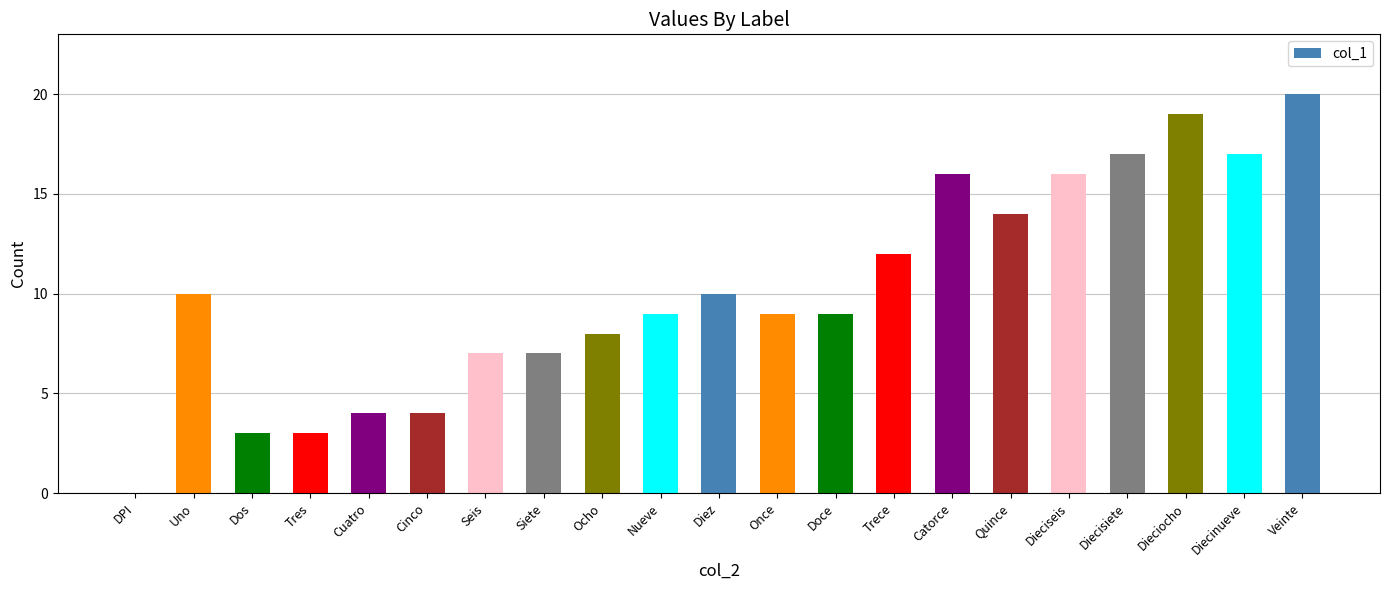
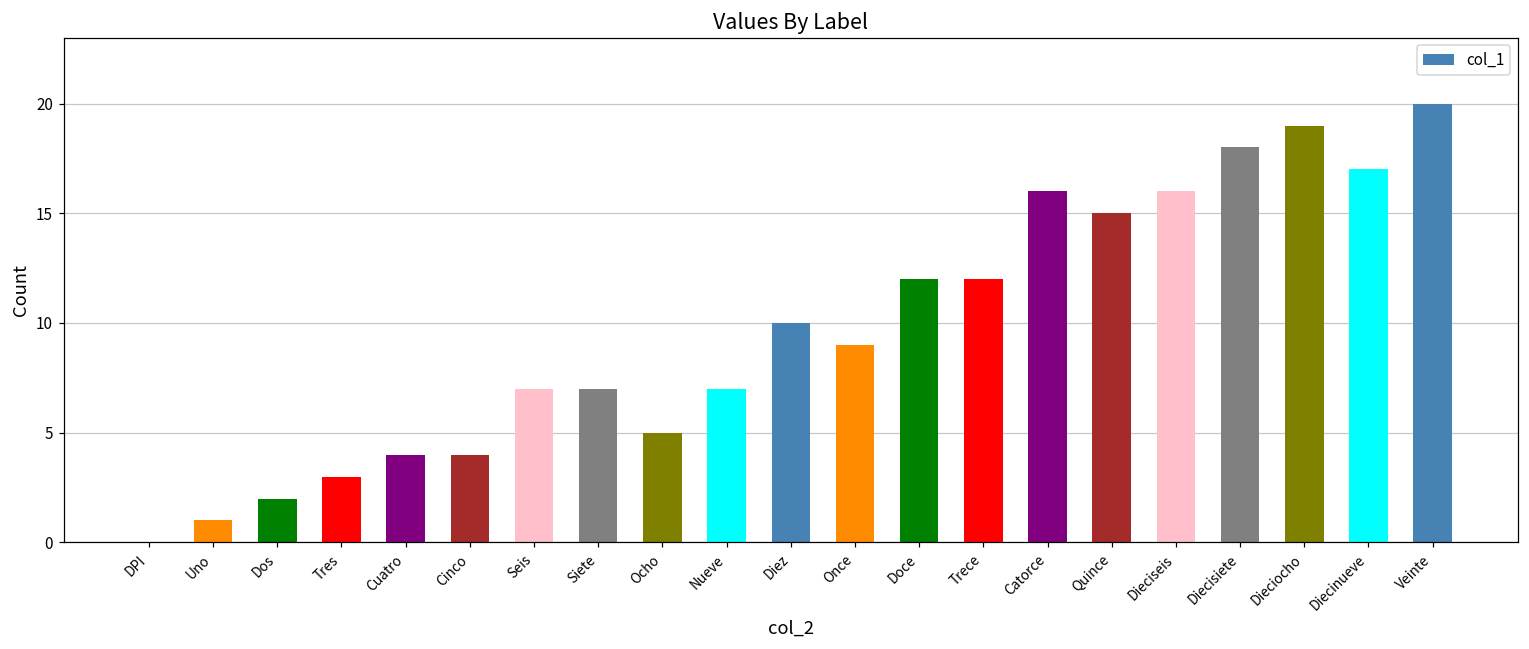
Uno: 10 -> 1
Dos: 3 -> 2
Ocho: 8 -> 5
Nueve: 9 -> 7
Doce: 9 -> 12
Quince: 14 -> 15
Diecisiete: 17 -> 18
